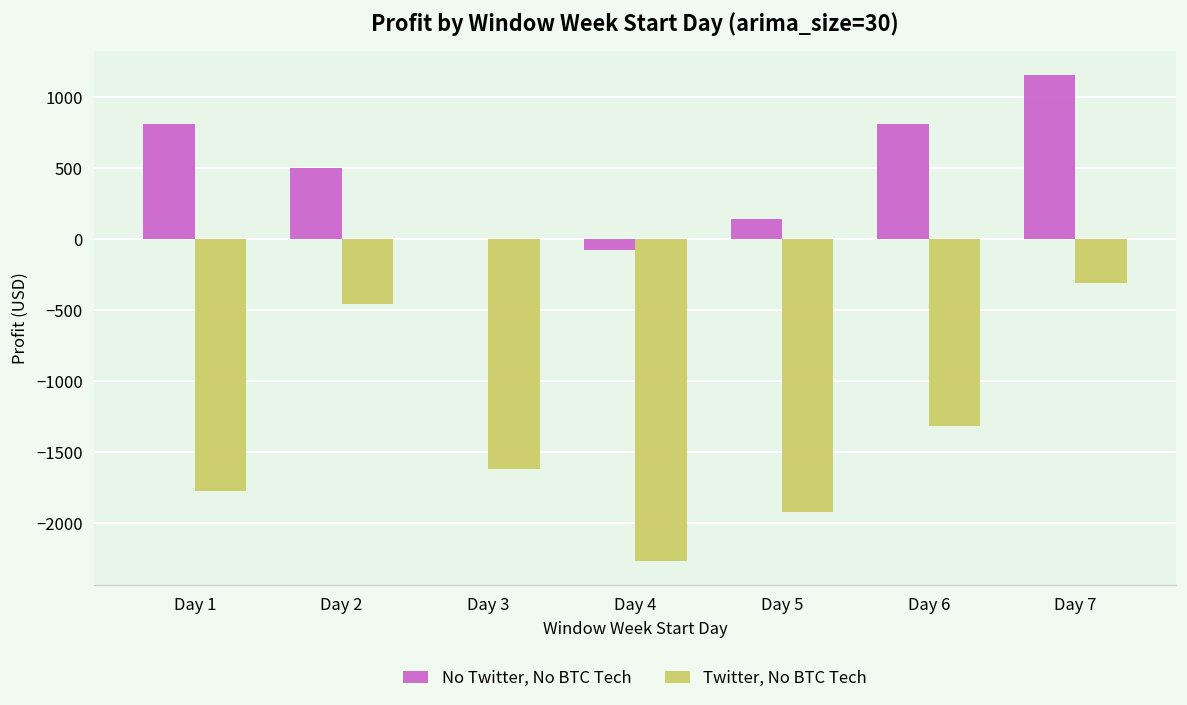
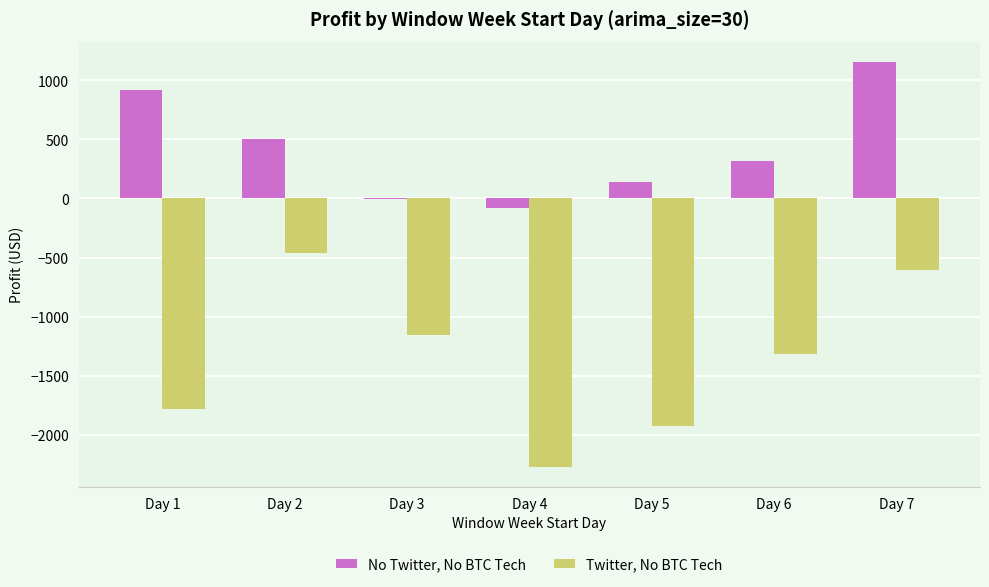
No Twitter, No BTC Tech, Day 1: 810 -> 920
Twitter, No BTC Tech, Day 3: -1620 -> -1160
No Twitter, No BTC Tech, Day 6: 810 -> 310
Twitter, No BTC Tech, Day 7: -310 -> -600
